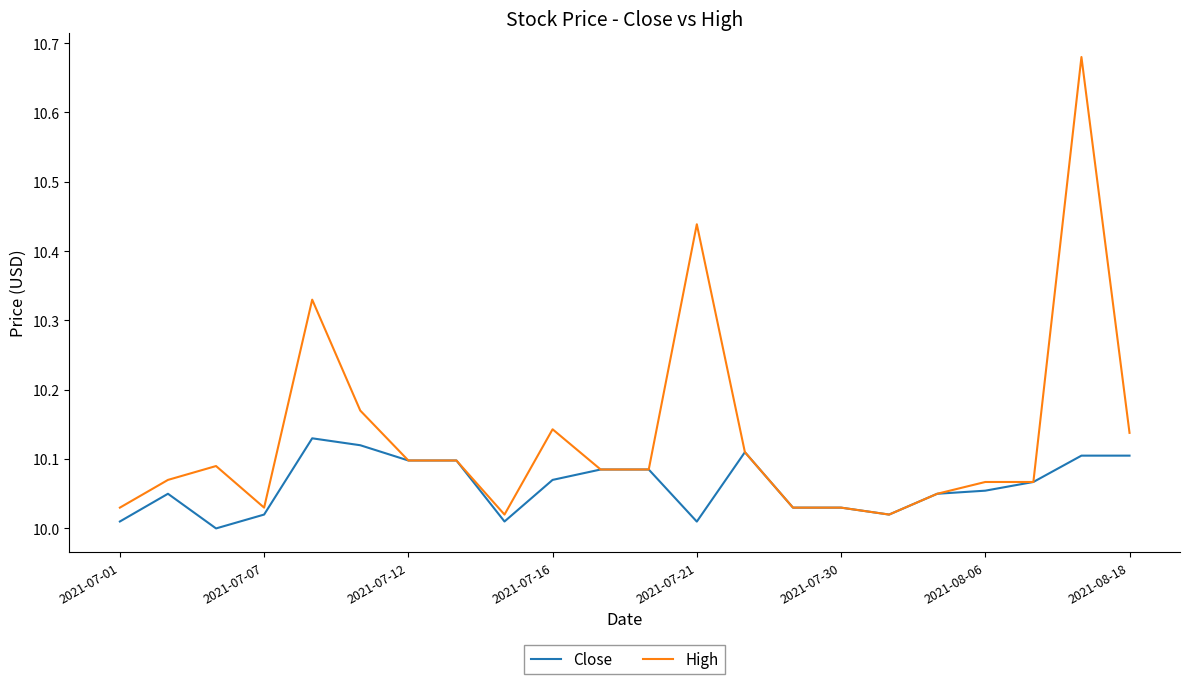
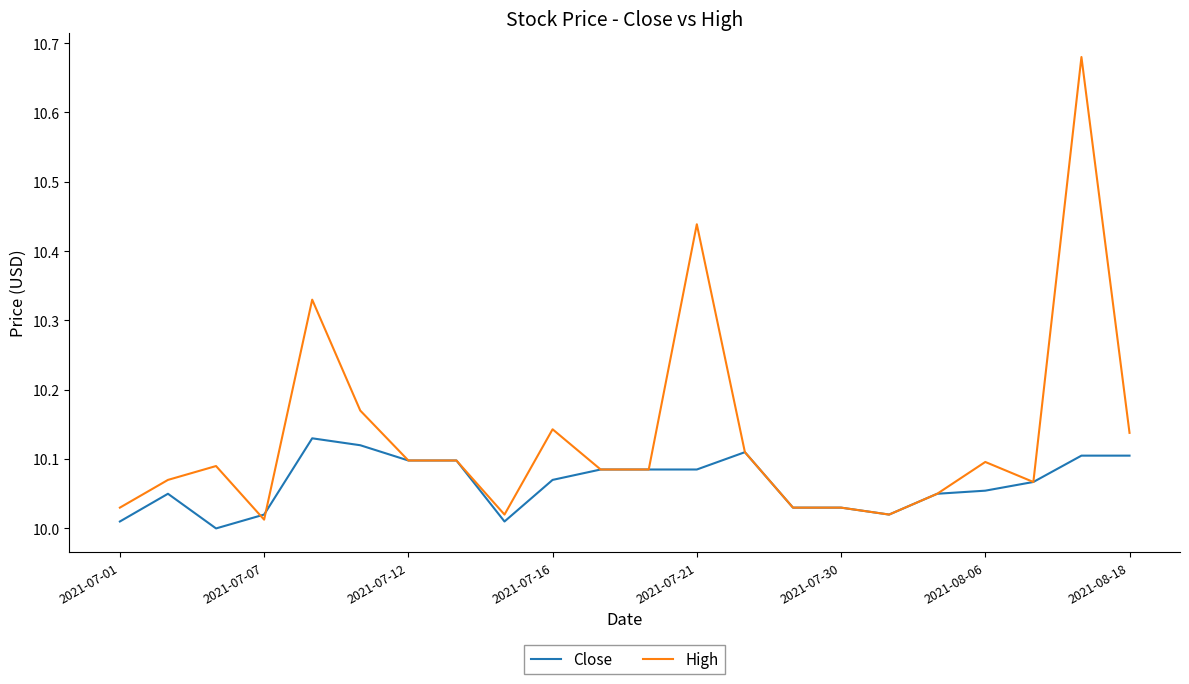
High, 2021-07-07: 10.03 -> 10.01
Close, 2021-07-21: 10.01 -> 10.09
High, 2021-08-06: 10.07 -> 10.10
